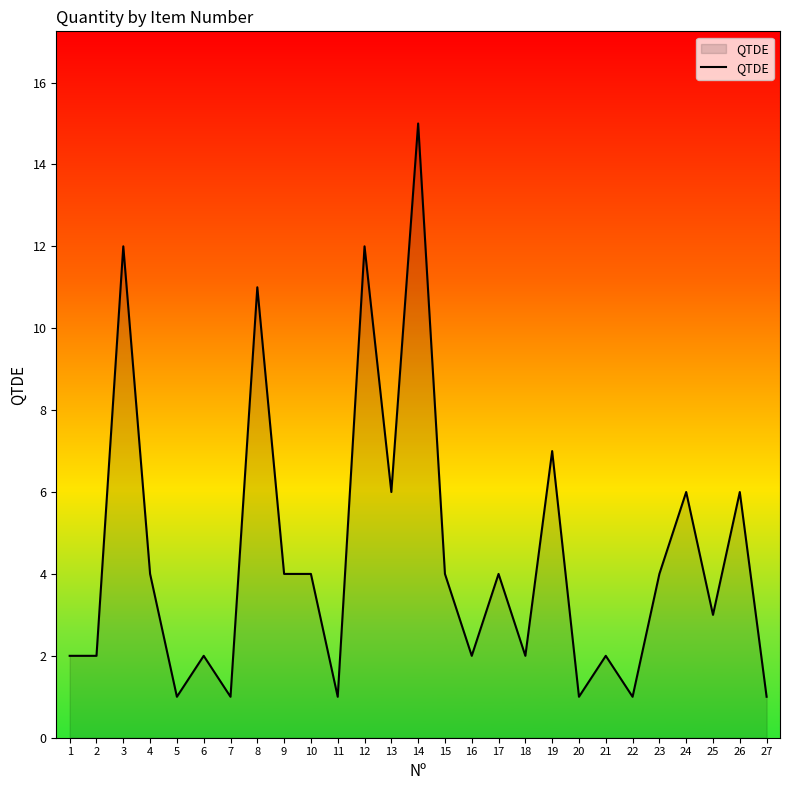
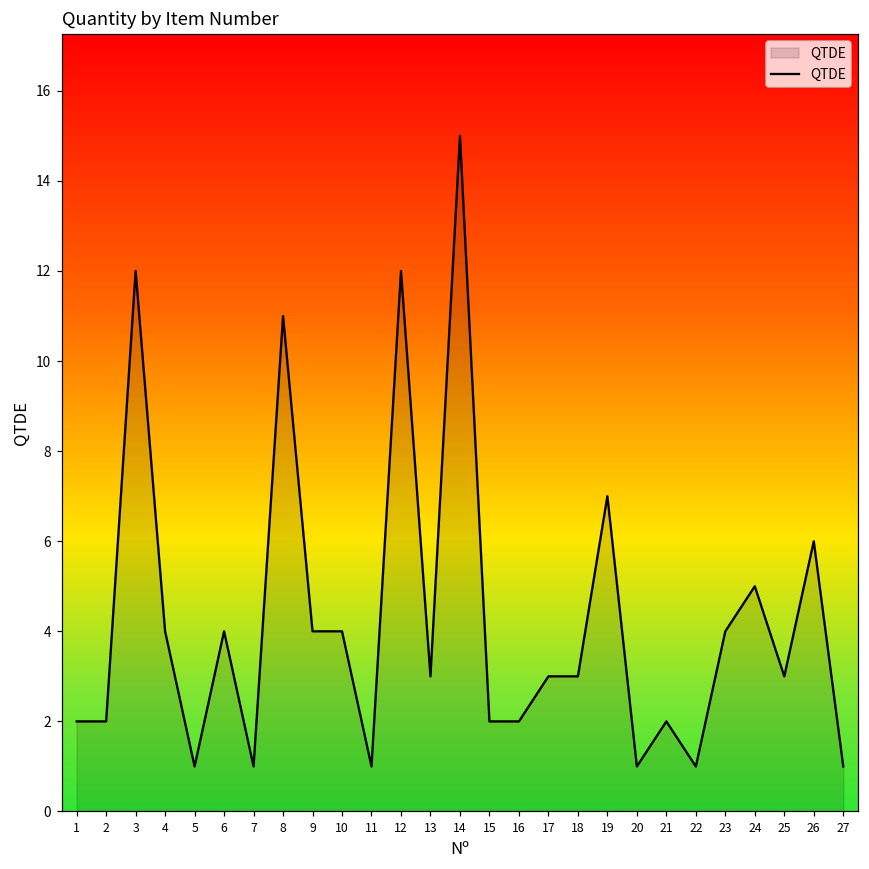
6: 2 -> 4
13: 6 -> 3
15: 4 -> 2
17: 4 -> 3
18: 2 -> 3
24: 6 -> 5
